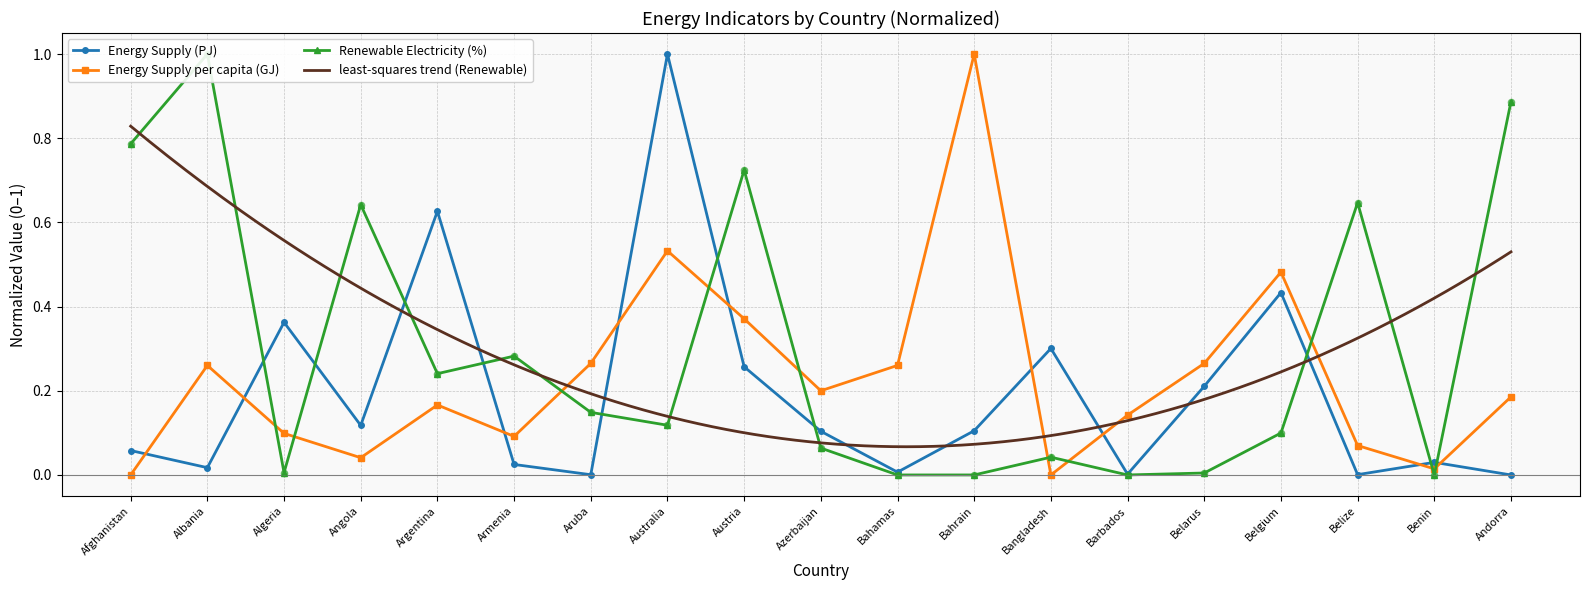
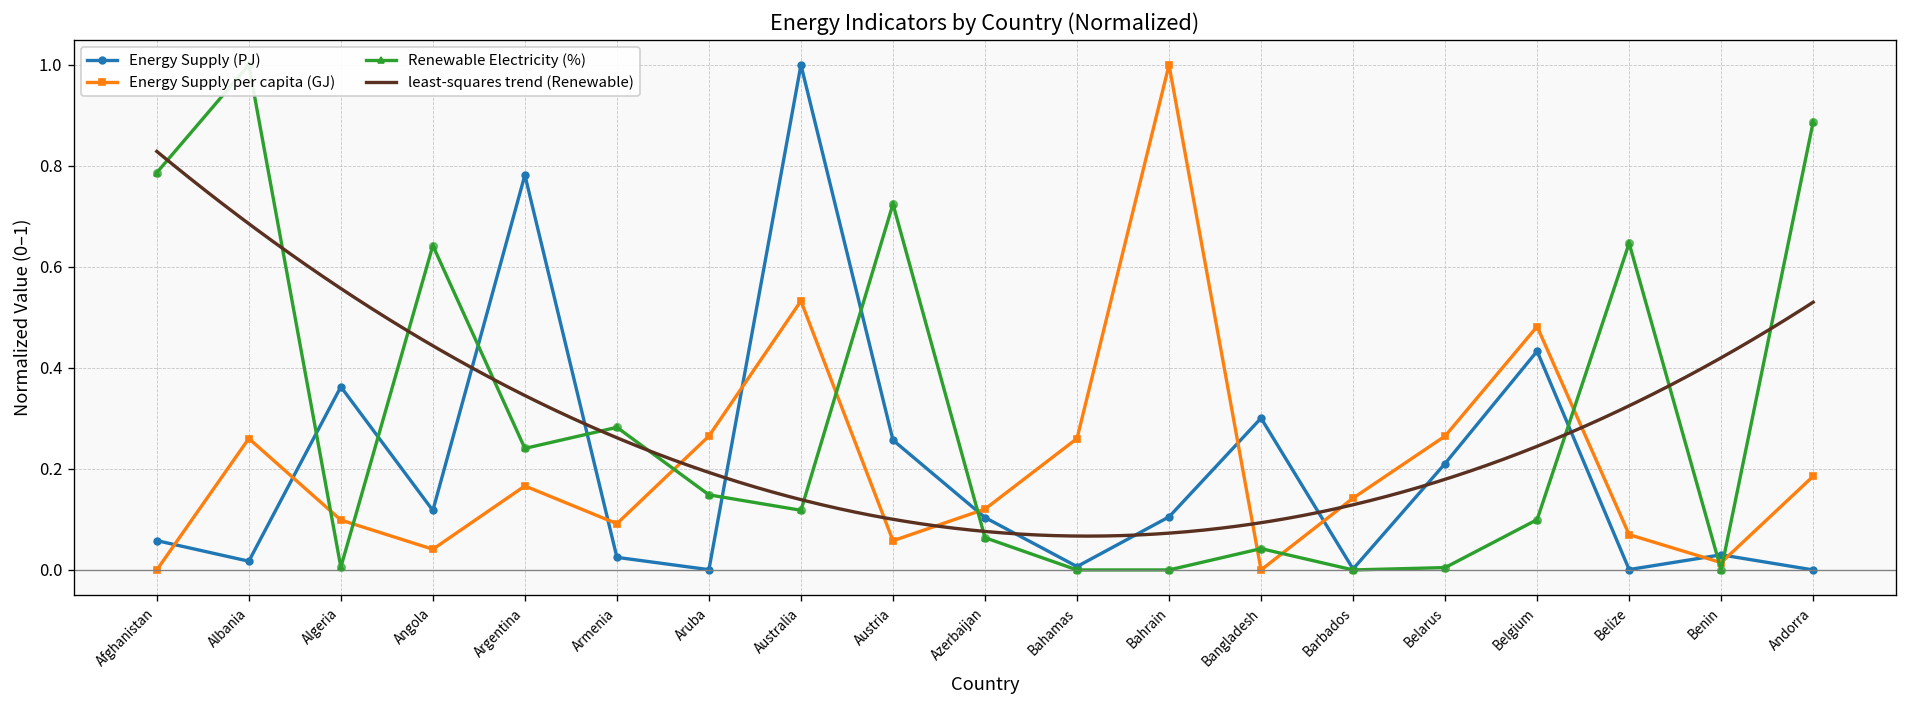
Energy Supply (PJ), Argentina: 0.63 -> 0.78
Energy Supply per capita (GJ), Austria: 0.37 -> 0.06
Energy Supply per capita (GJ), Azerbaijan: 0.20 -> 0.12
